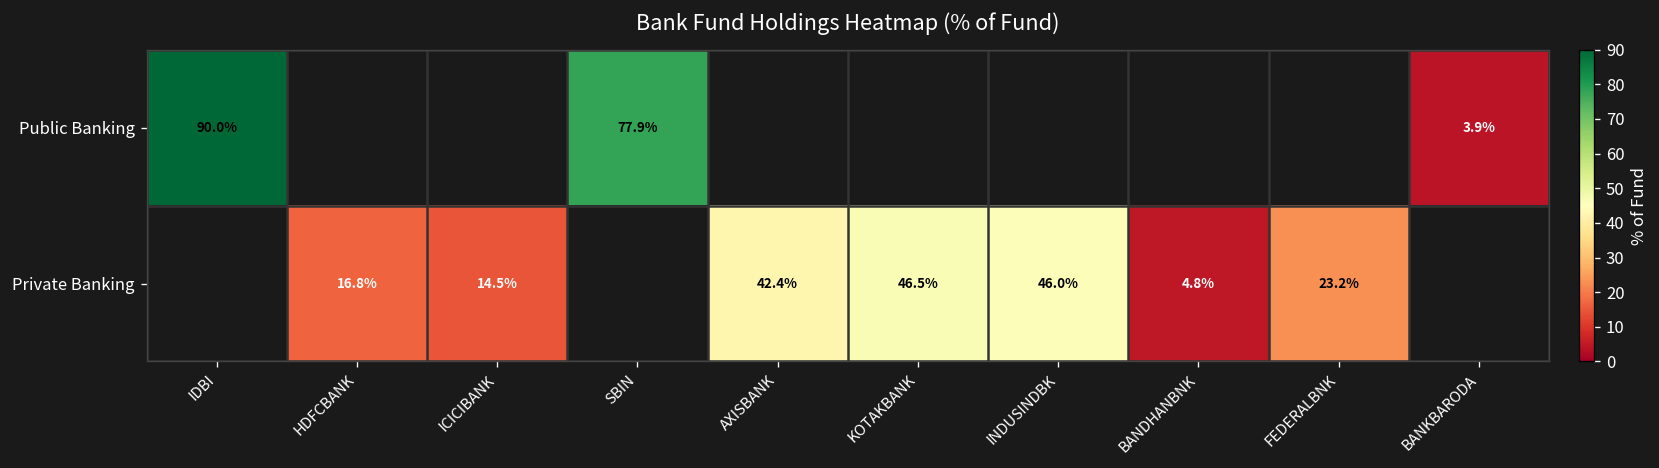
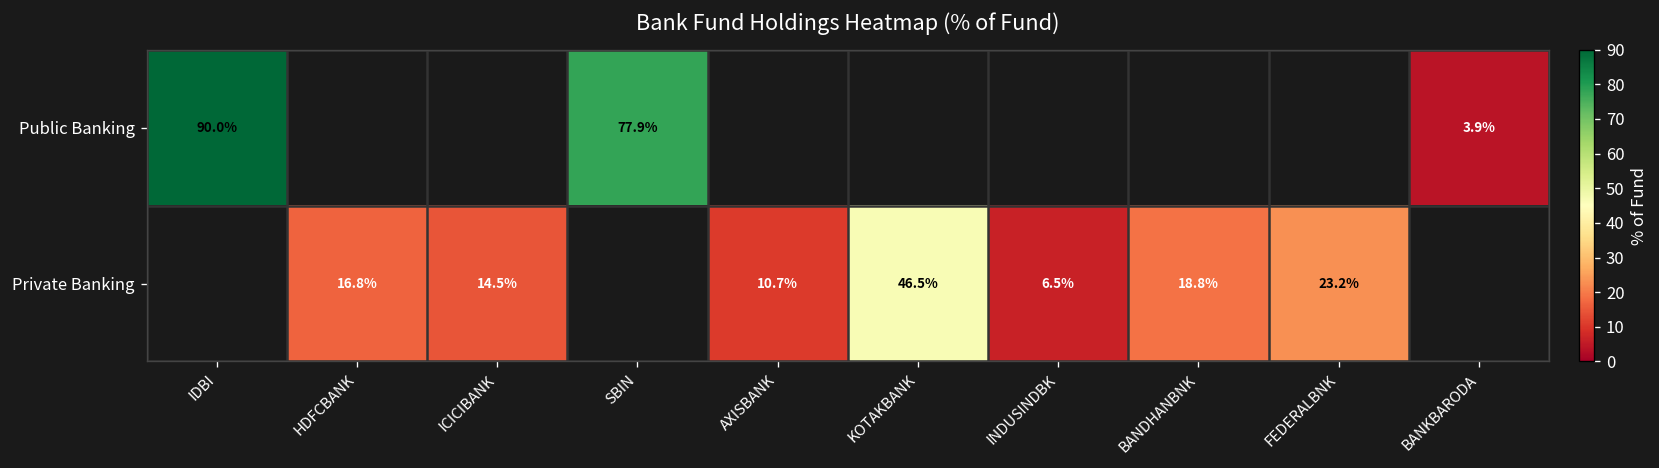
Private Banking, AXISBANK: 42.4% -> 10.7%
Private Banking, INDUSINDBK: 46.0% -> 6.5%
Private Banking, BANDHANBNK: 4.8% -> 18.8%
